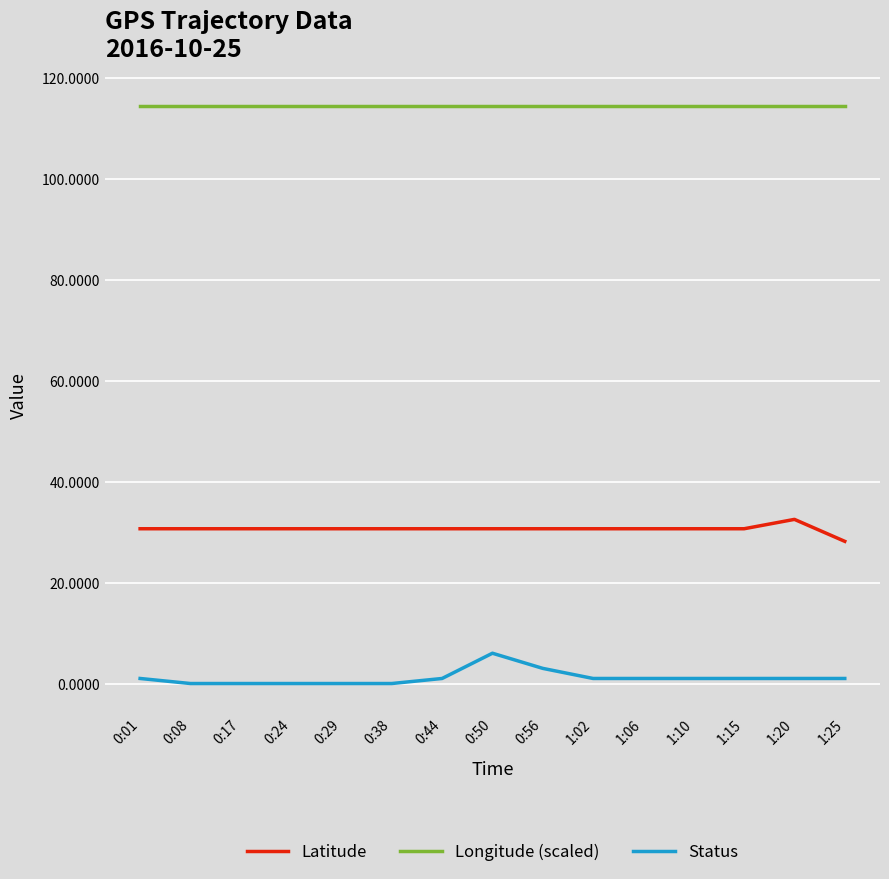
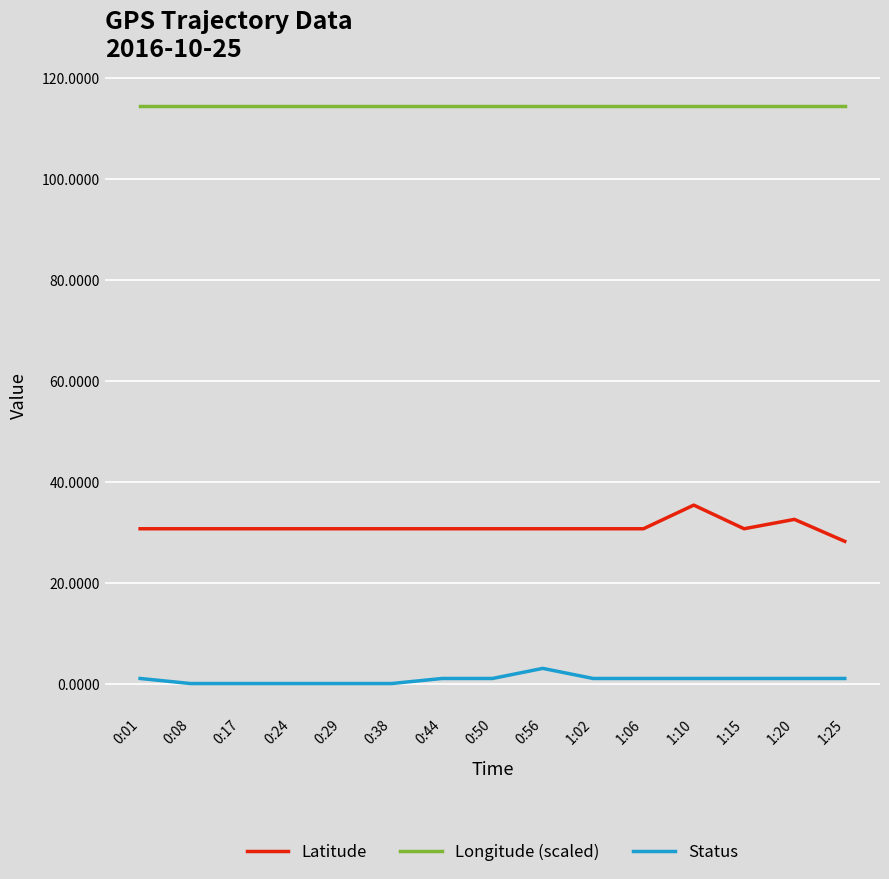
Status, 0:50: 6 -> 1
Latitude, 1:10: 31 -> 35
